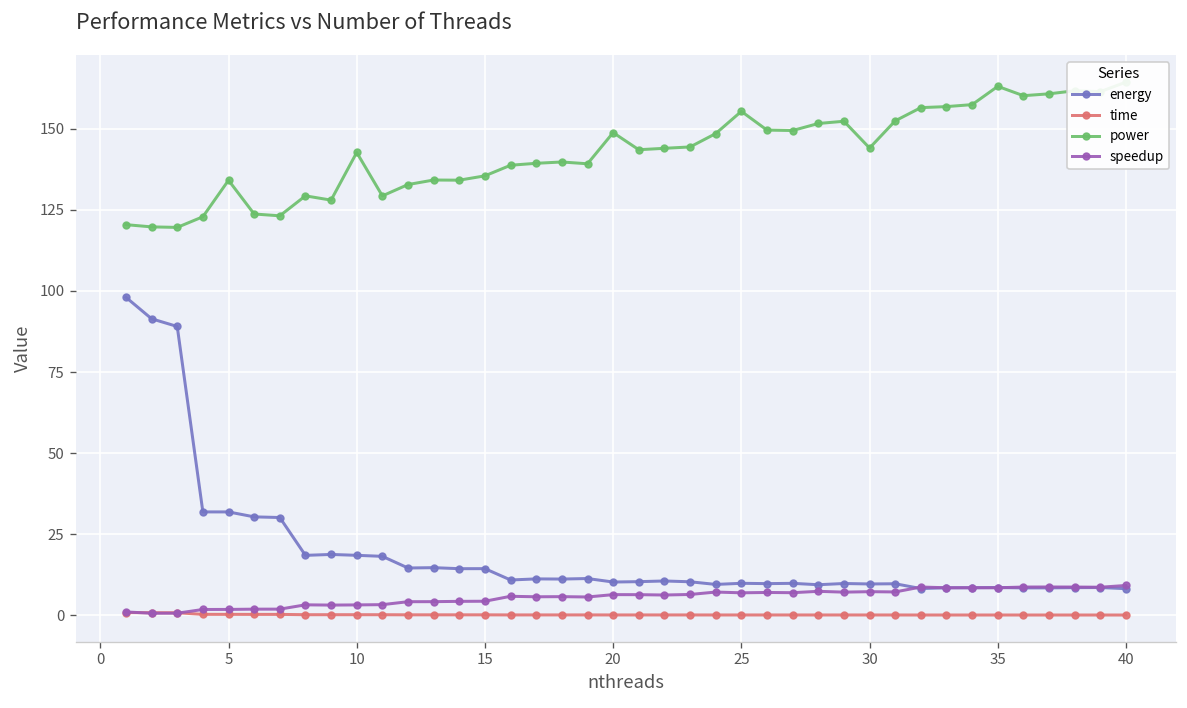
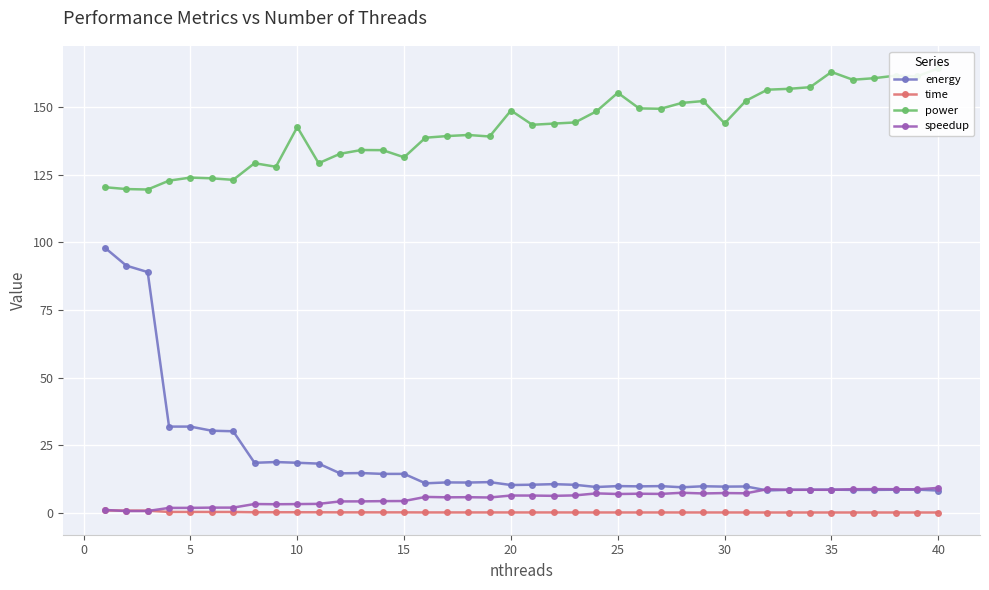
power, 5: 134 -> 124
power, 15: 136 -> 132
